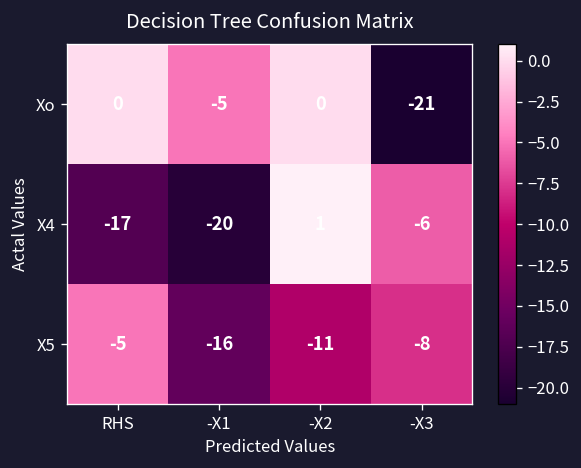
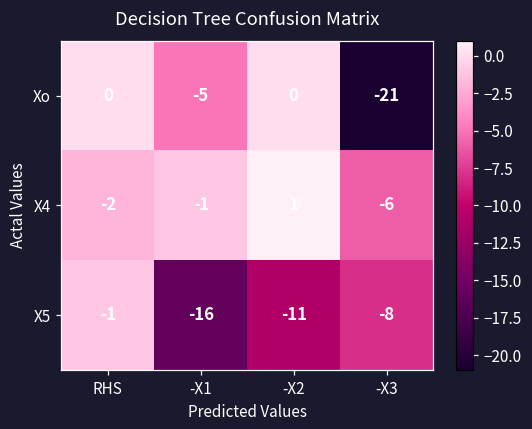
X4, RHS: -17 -> -2
X4, -X1: -20 -> -1
X5, RHS: -5 -> -1
